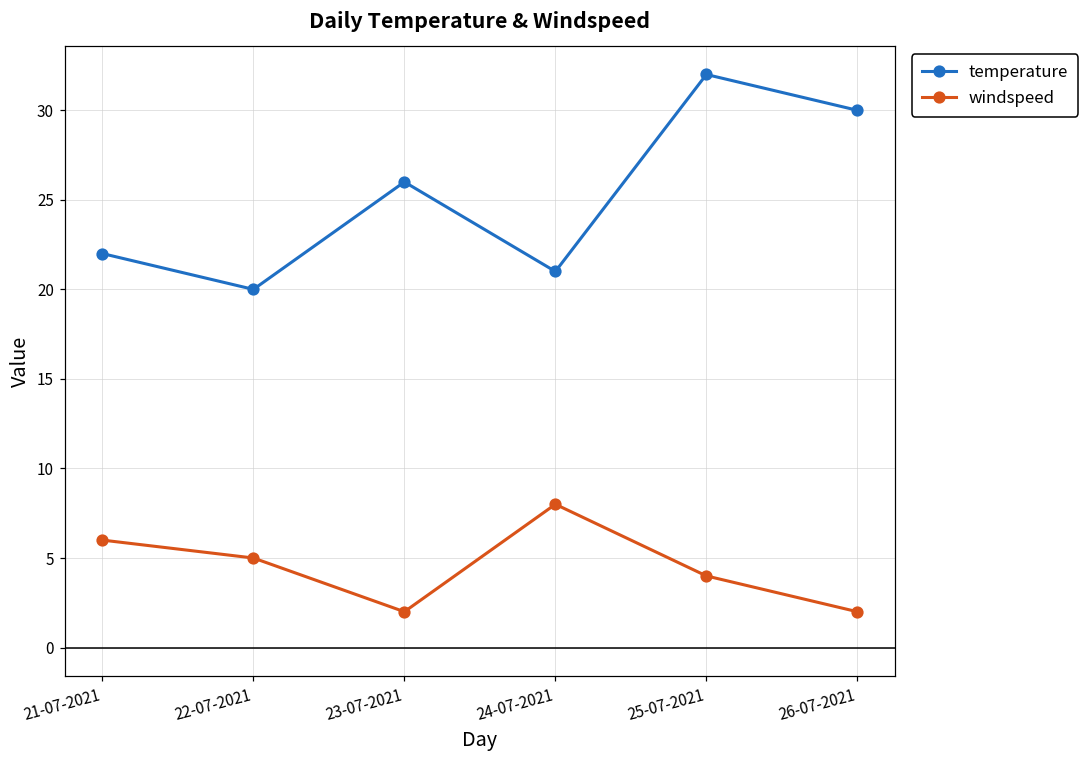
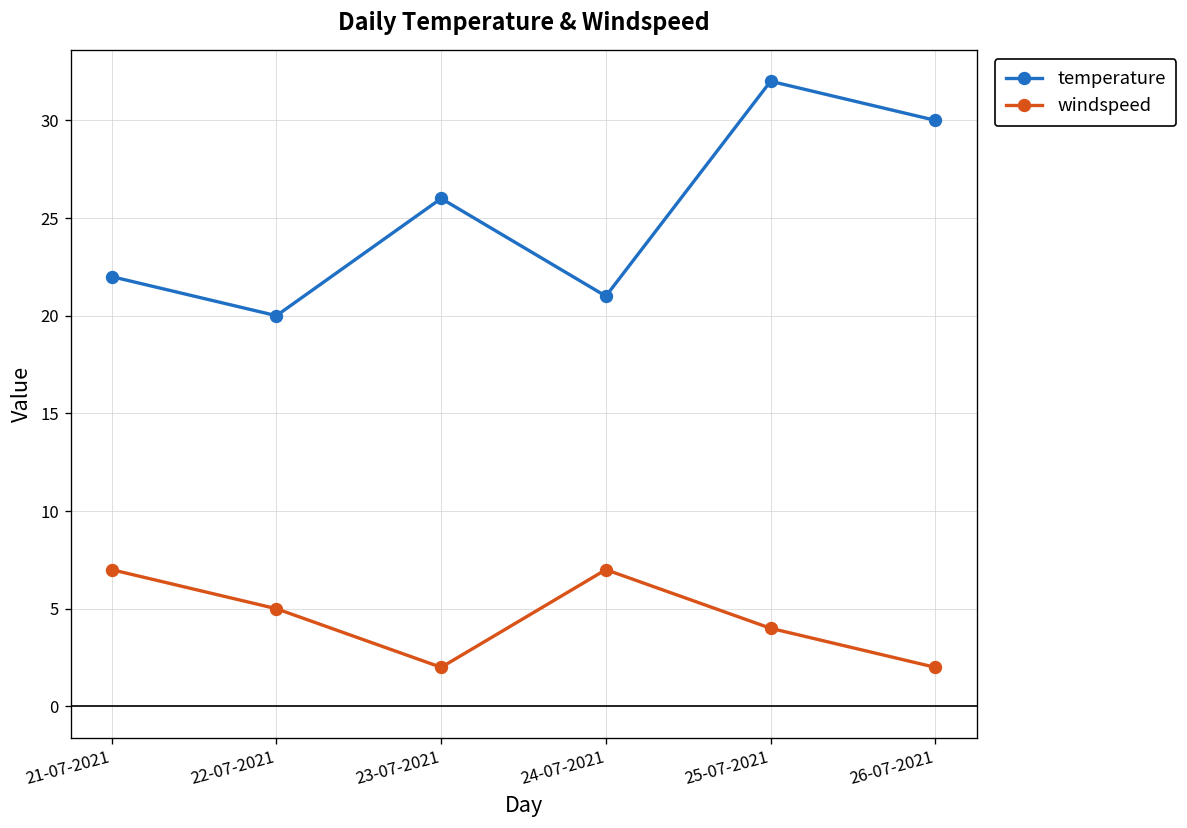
windspeed, 21-07-2021: 6 -> 7
windspeed, 24-07-2021: 8 -> 7
